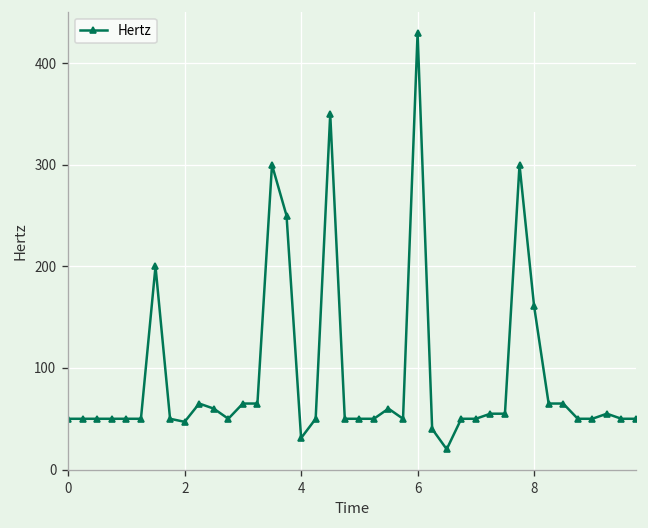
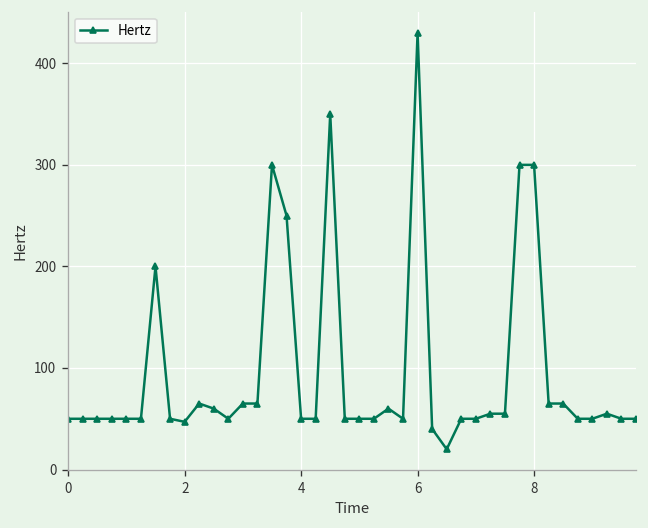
4: 30 -> 50
8: 160 -> 300
